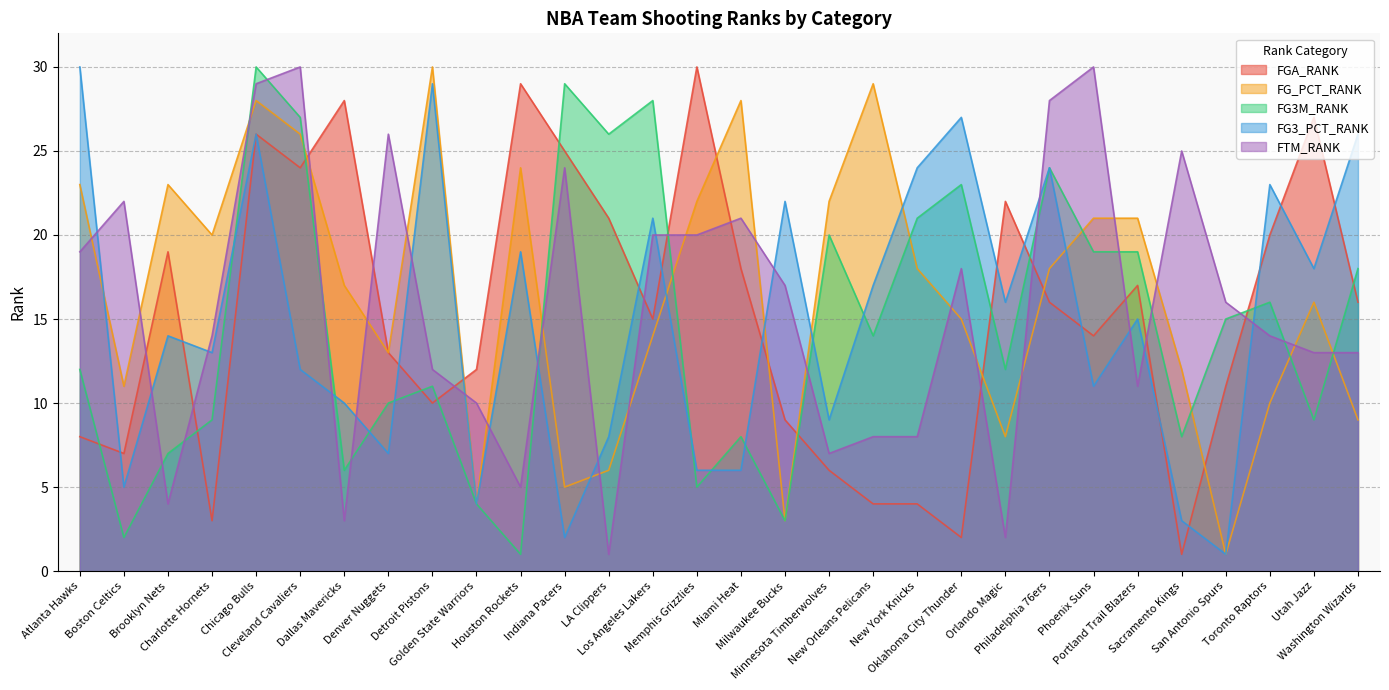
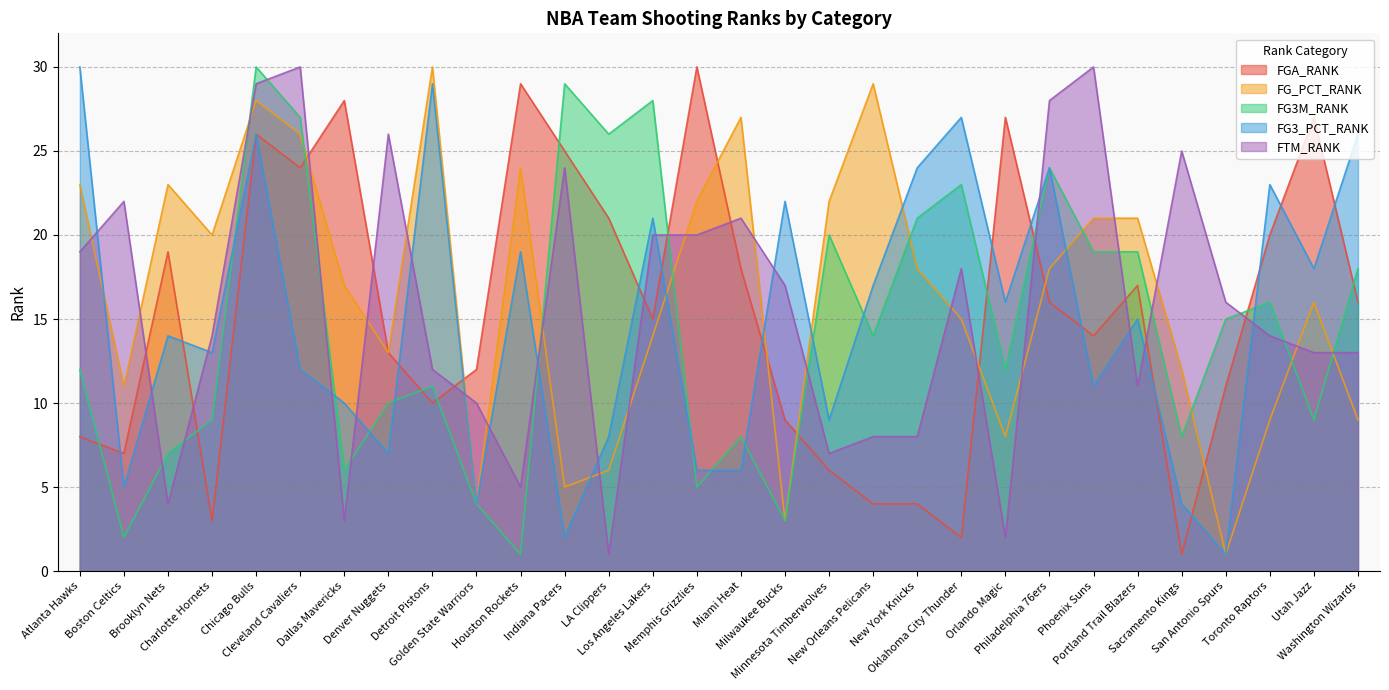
FG_PCT_RANK, Miami Heat: 28 -> 27
FGA_RANK, Orlando Magic: 22 -> 27
FG3_PCT_RANK, Sacramento Kings: 3 -> 4
FG_PCT_RANK, Toronto Raptors: 10 -> 9
